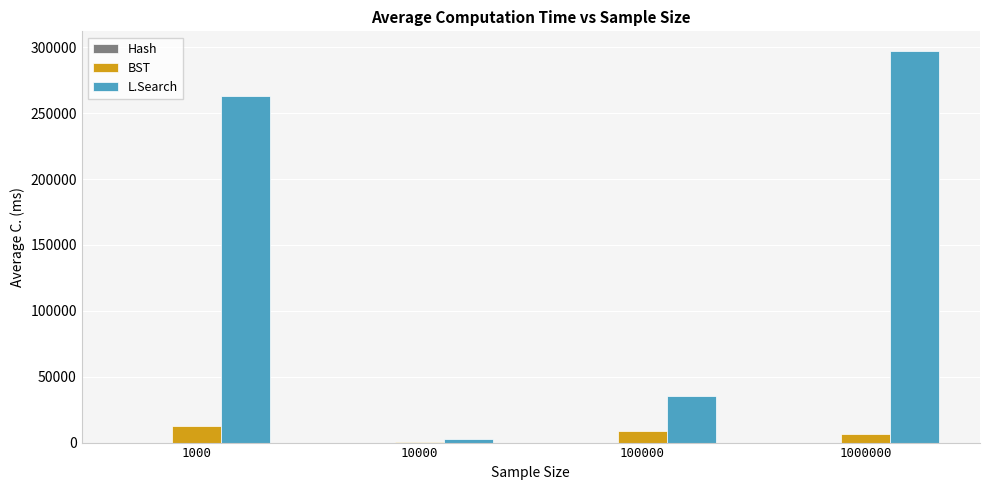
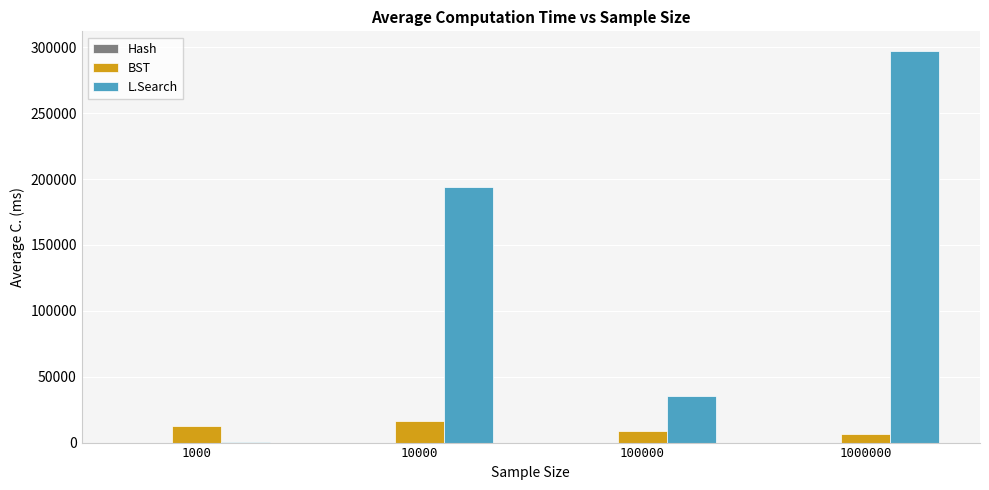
L.Search, 1000: 263000 -> 0
BST, 10000: 1000 -> 16000
L.Search, 10000: 3000 -> 194000
